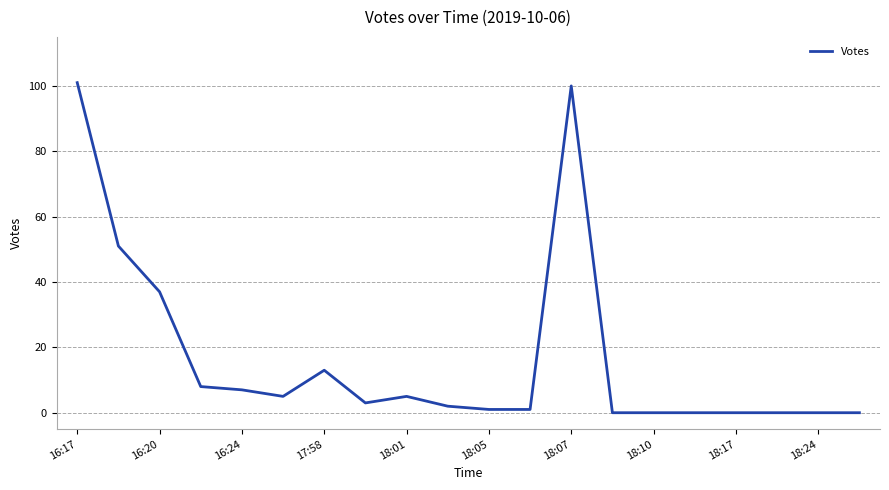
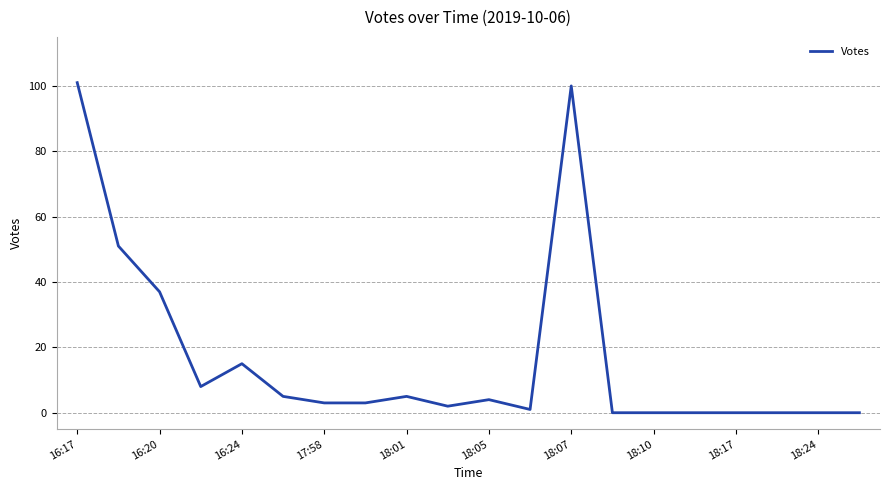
16:24: 7 -> 15
17:58: 13 -> 3
18:05: 1 -> 4
